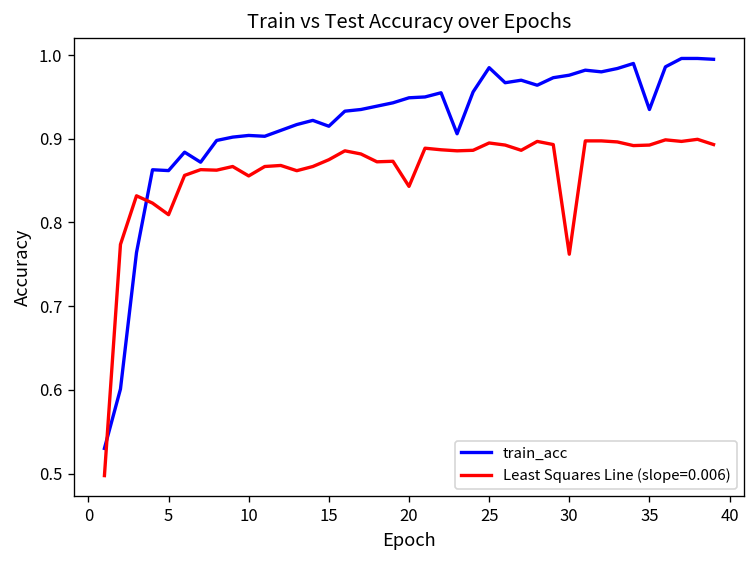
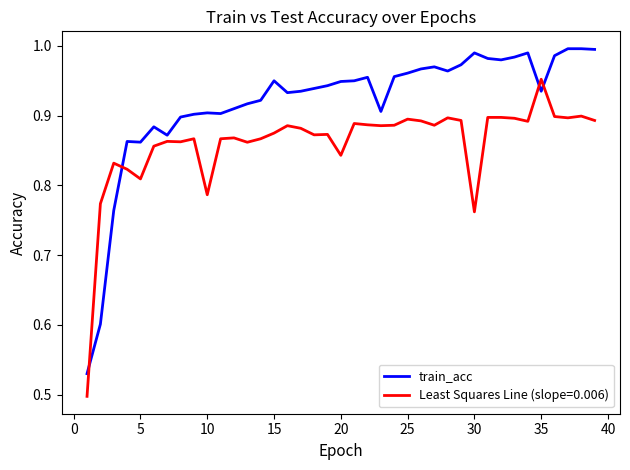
Least Squares Line (slope=0.006), 10: 0.86 -> 0.79
train_acc, 15: 0.92 -> 0.95
train_acc, 25: 0.99 -> 0.96
train_acc, 30: 0.98 -> 0.99
Least Squares Line (slope=0.006), 35: 0.89 -> 0.95
